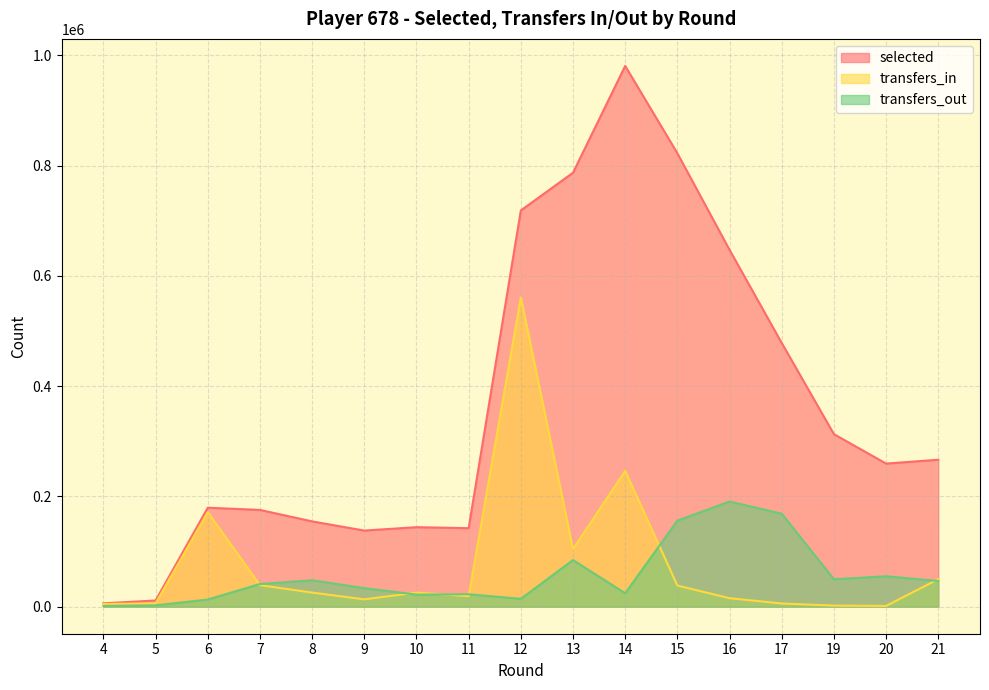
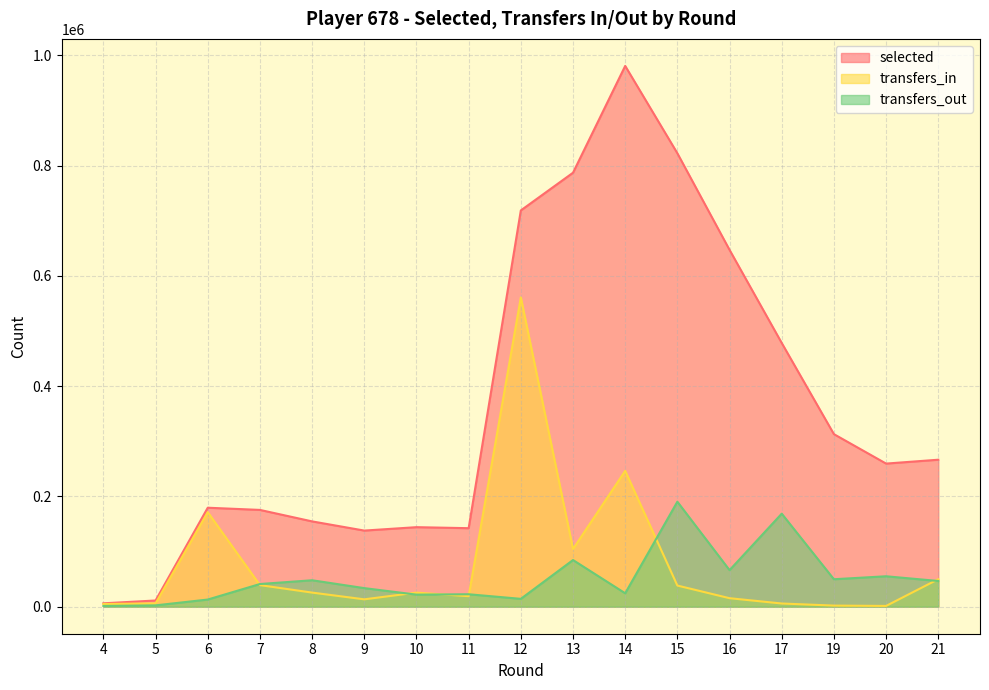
transfers_out, 15: 160000 -> 190000
transfers_out, 16: 190000 -> 70000
